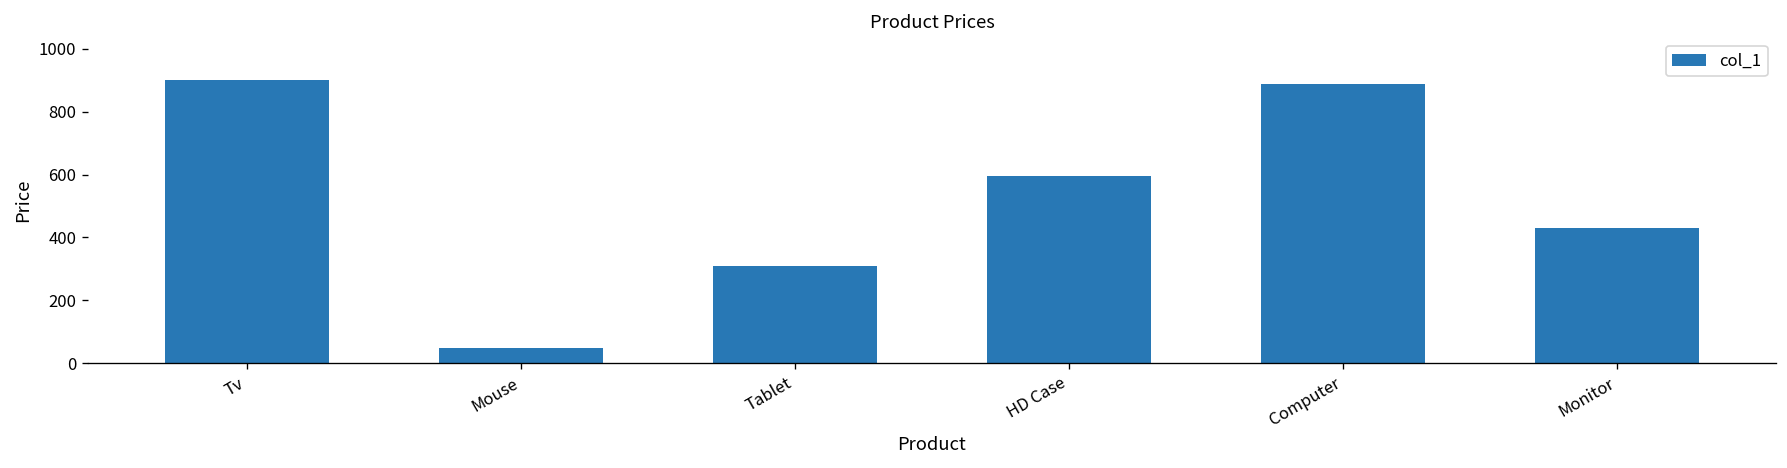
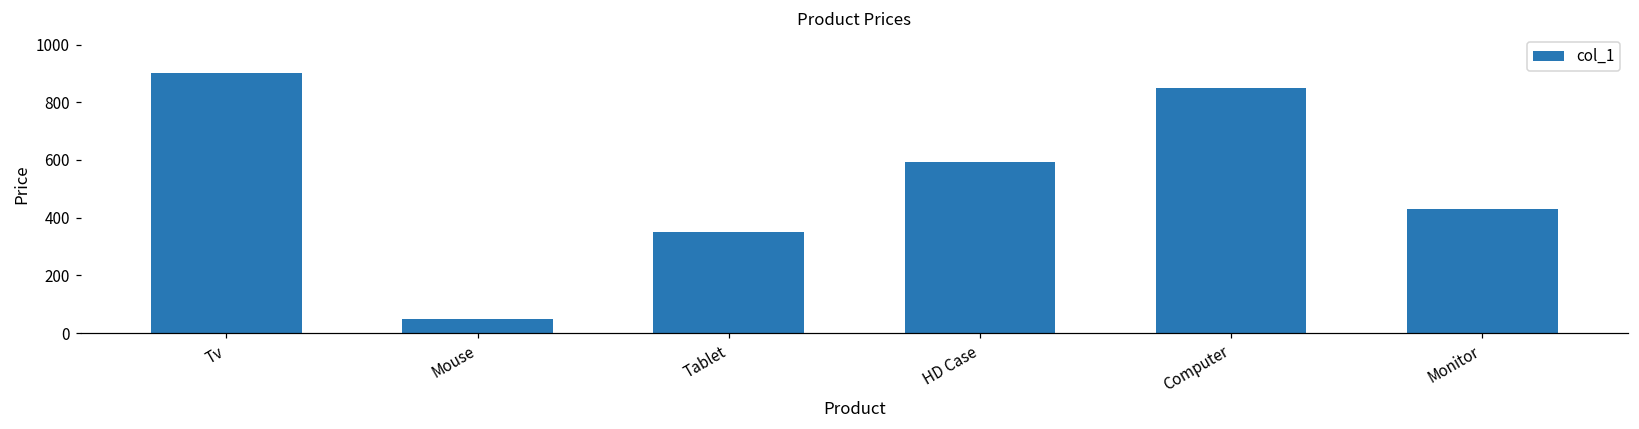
Tablet: 310 -> 350
Computer: 890 -> 850
